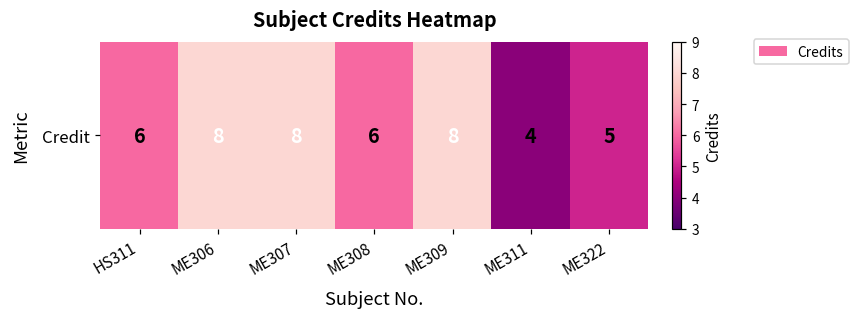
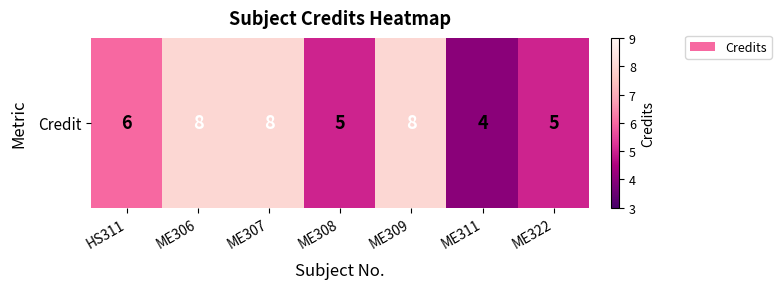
Credit, ME308: 6 -> 5
